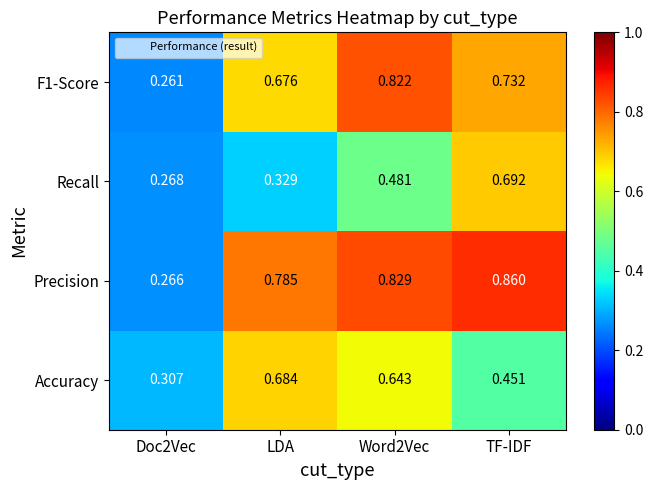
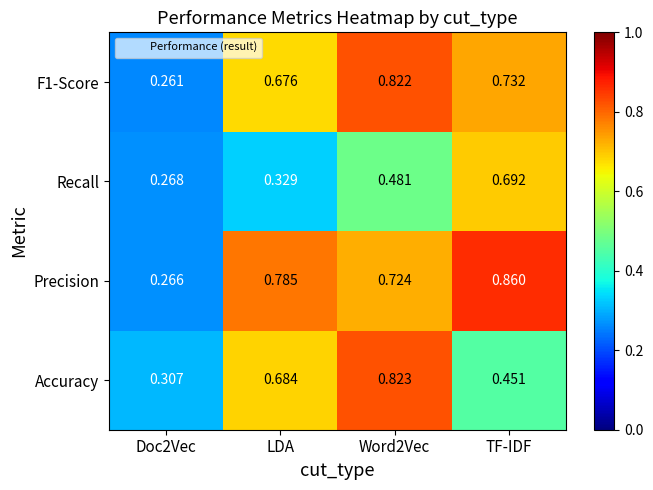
Precision, Word2Vec: 0.829 -> 0.724
Accuracy, Word2Vec: 0.643 -> 0.823
